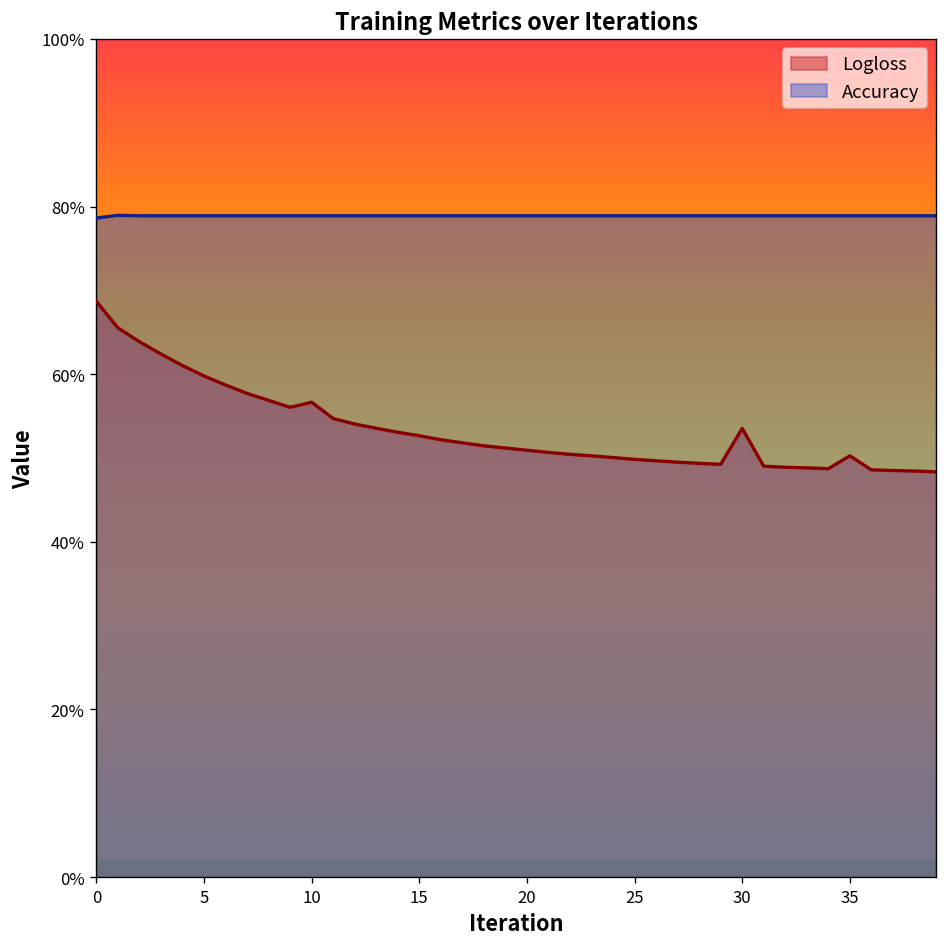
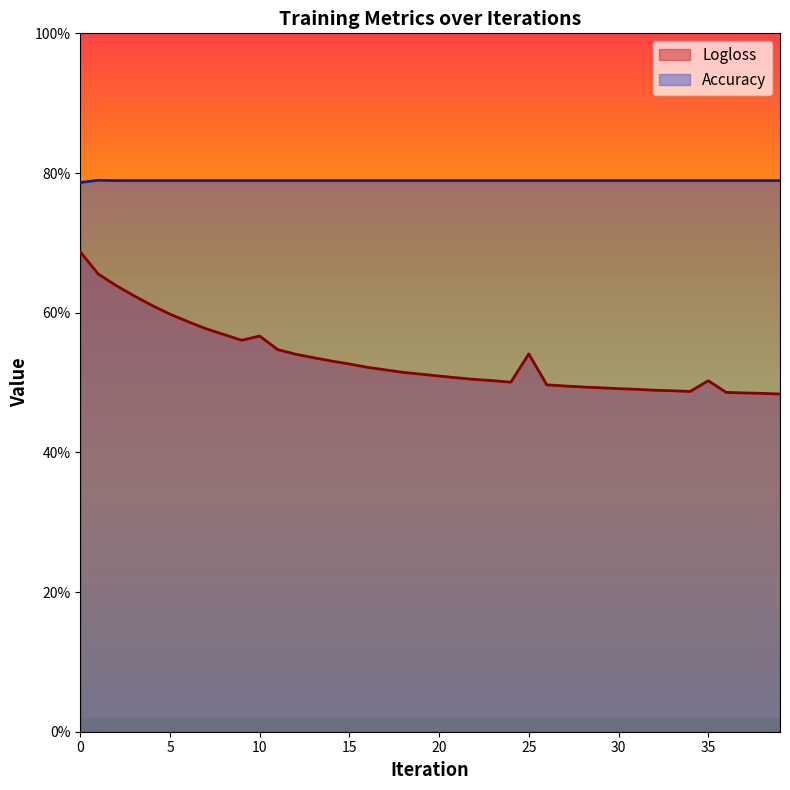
Logloss, 25: 50% -> 54%
Logloss, 30: 54% -> 49%
